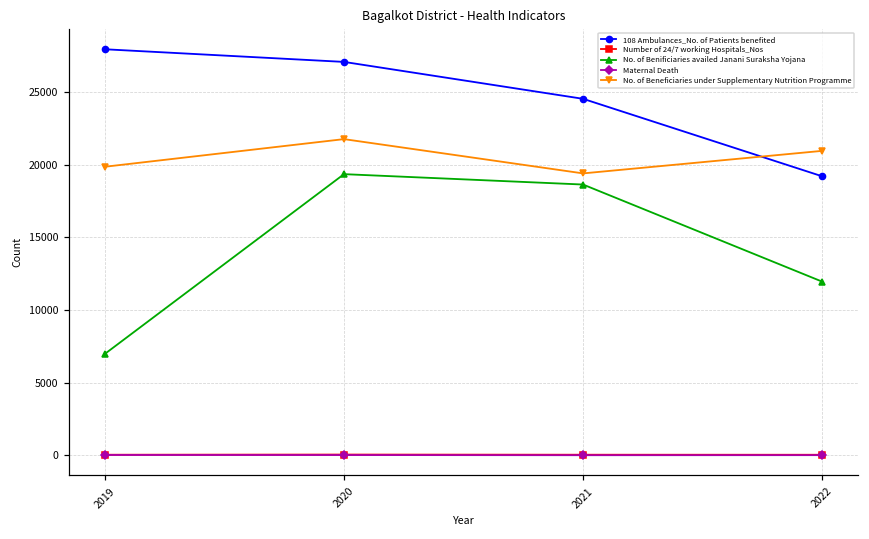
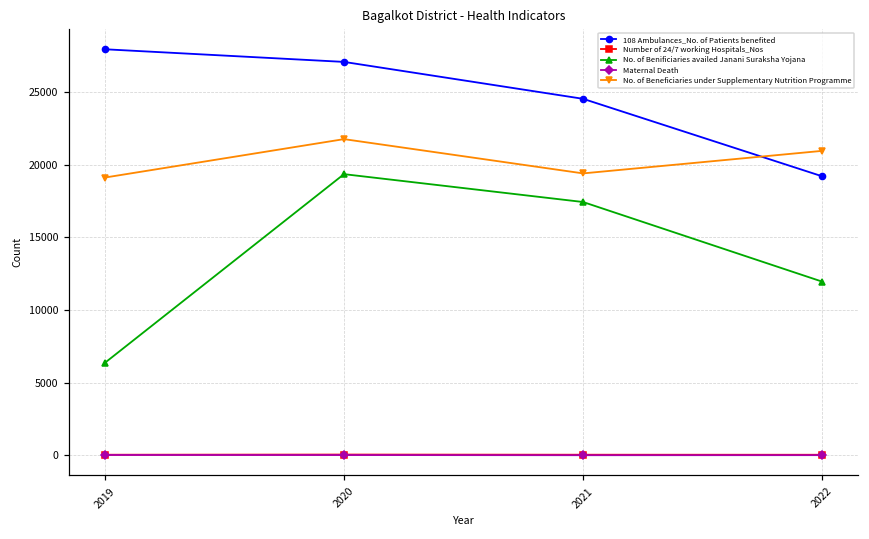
No. of Benificiaries availed Janani Suraksha Yojana, 2019: 7000 -> 6400
No. of Beneficiaries under Supplementary Nutrition Programme, 2019: 19900 -> 19100
No. of Benificiaries availed Janani Suraksha Yojana, 2021: 18600 -> 17400
